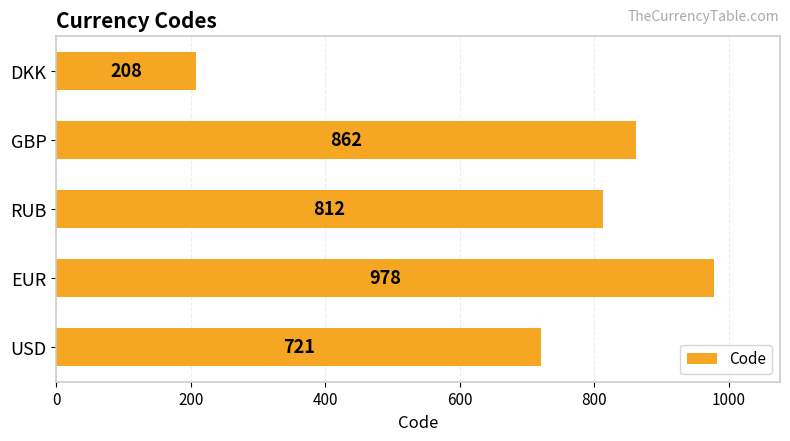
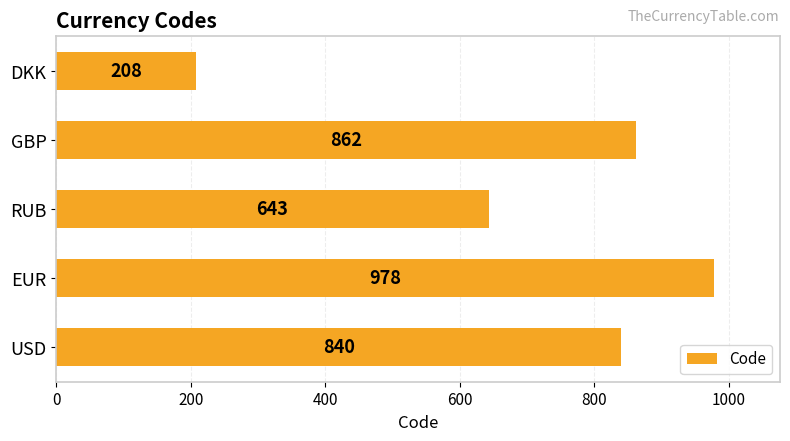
RUB: 812 -> 643
USD: 721 -> 840
